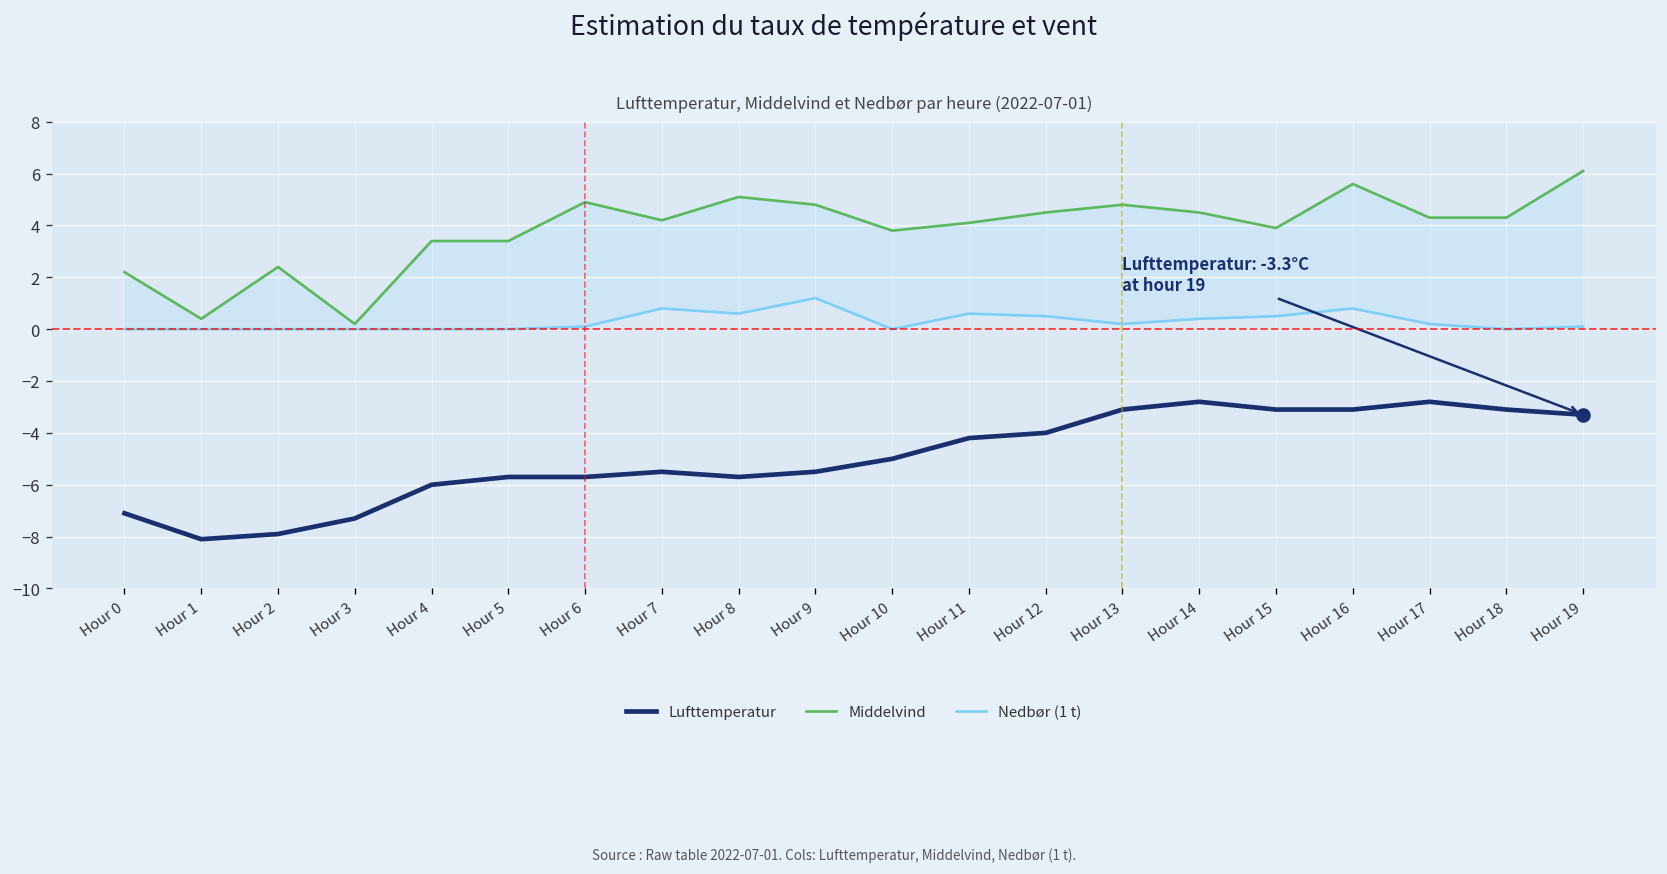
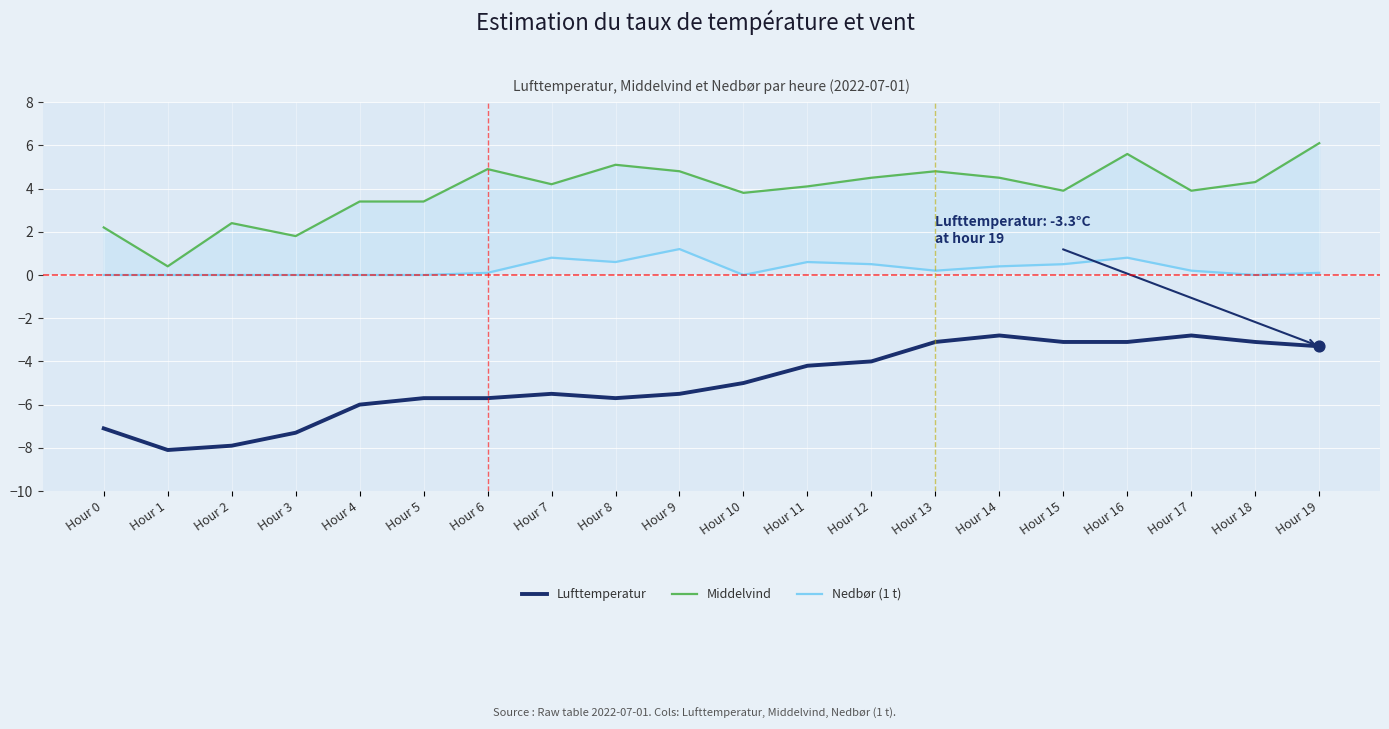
Middelvind, Hour 3: 0.2 -> 1.8
Middelvind, Hour 17: 4.3 -> 3.9
